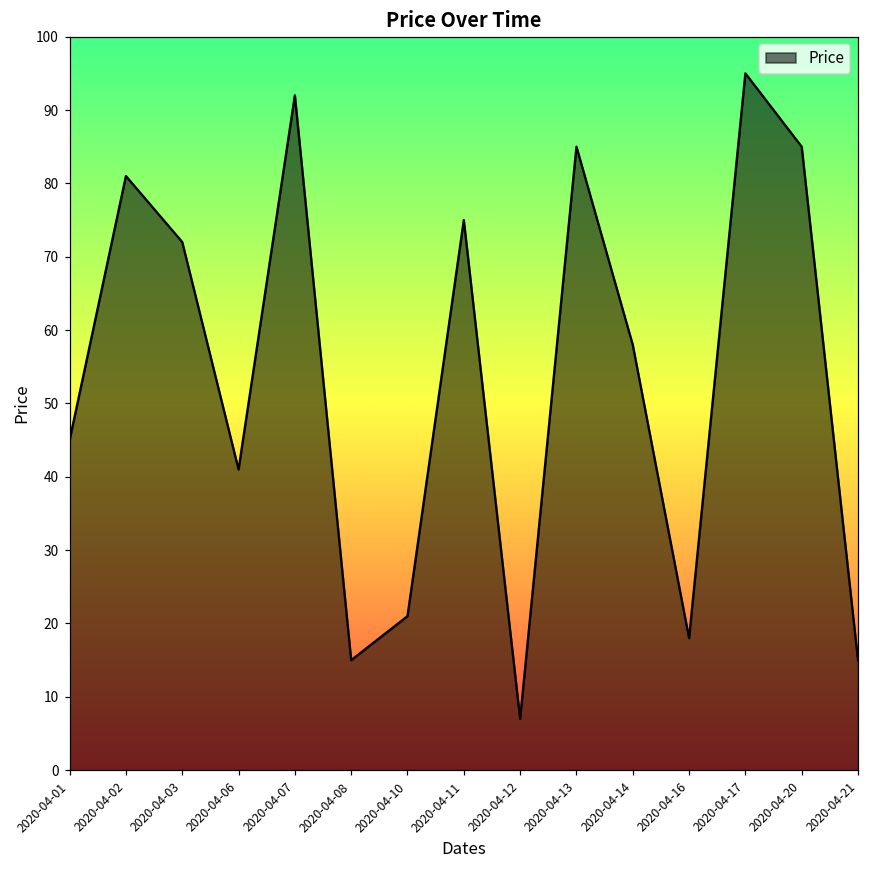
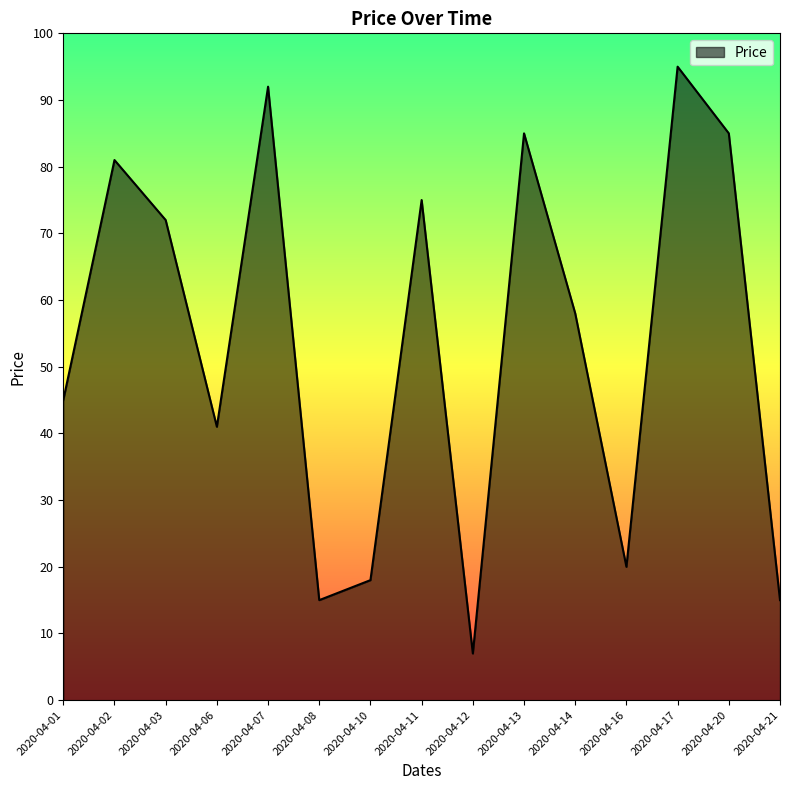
2020-04-10: 21 -> 18
2020-04-16: 18 -> 20
